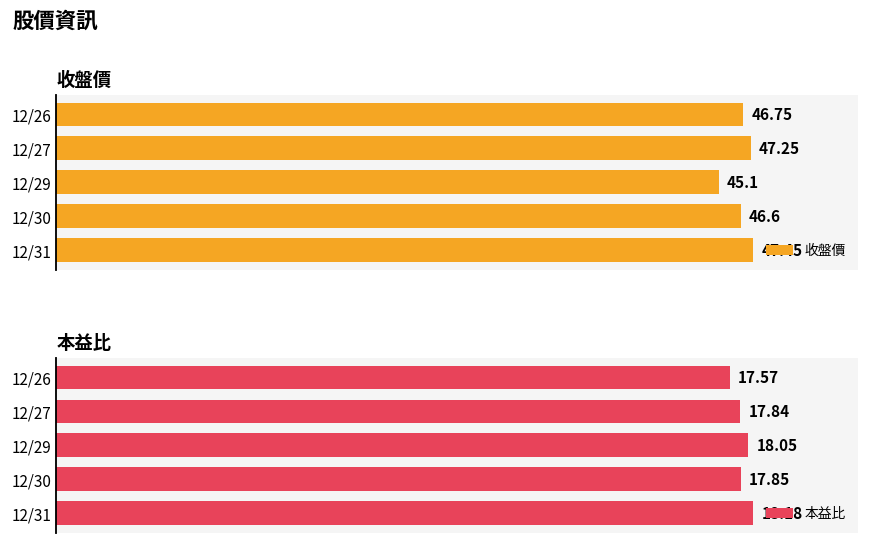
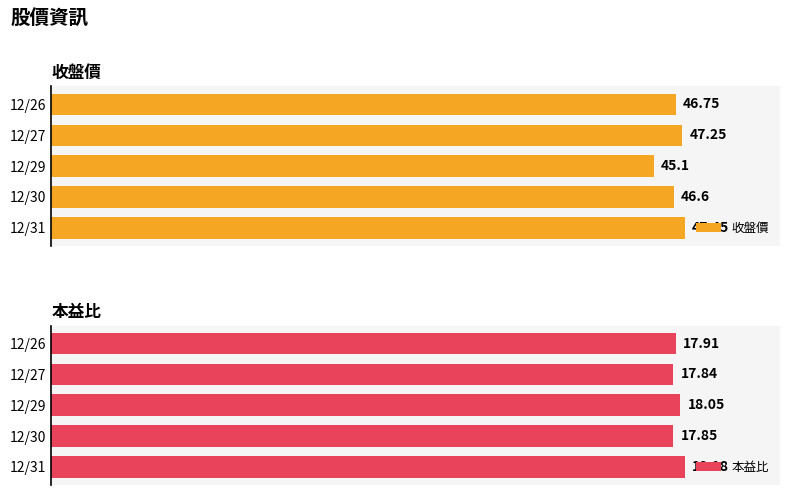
本益比, 12/26: 17.57 -> 17.91
